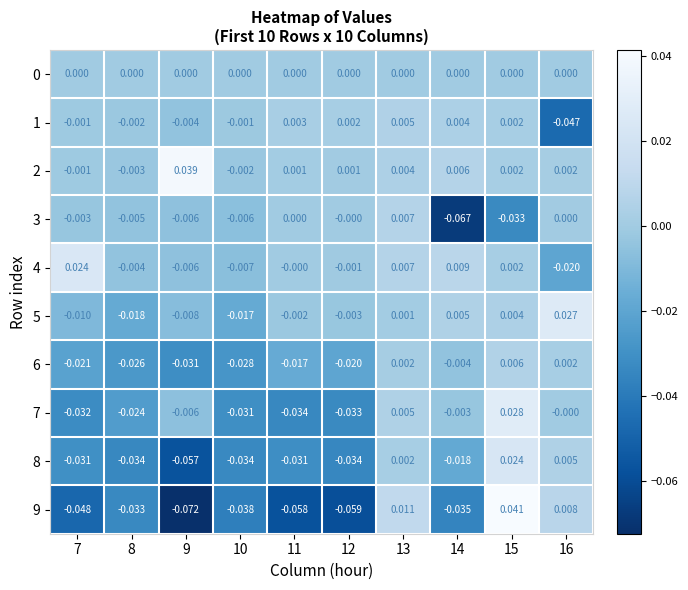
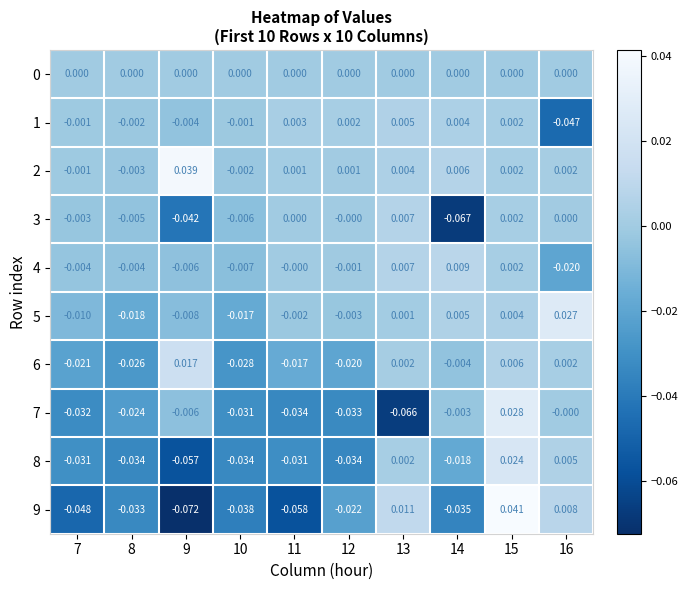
3, 9: -0.006 -> -0.042
3, 15: -0.033 -> 0.002
4, 7: 0.024 -> -0.004
6, 9: -0.031 -> 0.017
7, 13: 0.005 -> -0.066
9, 12: -0.059 -> -0.022
